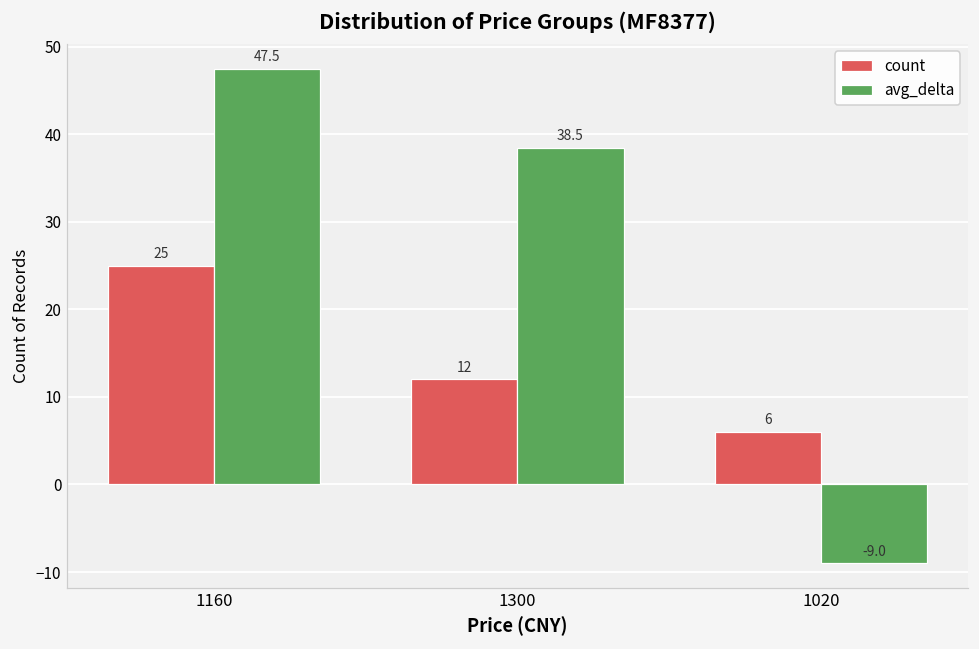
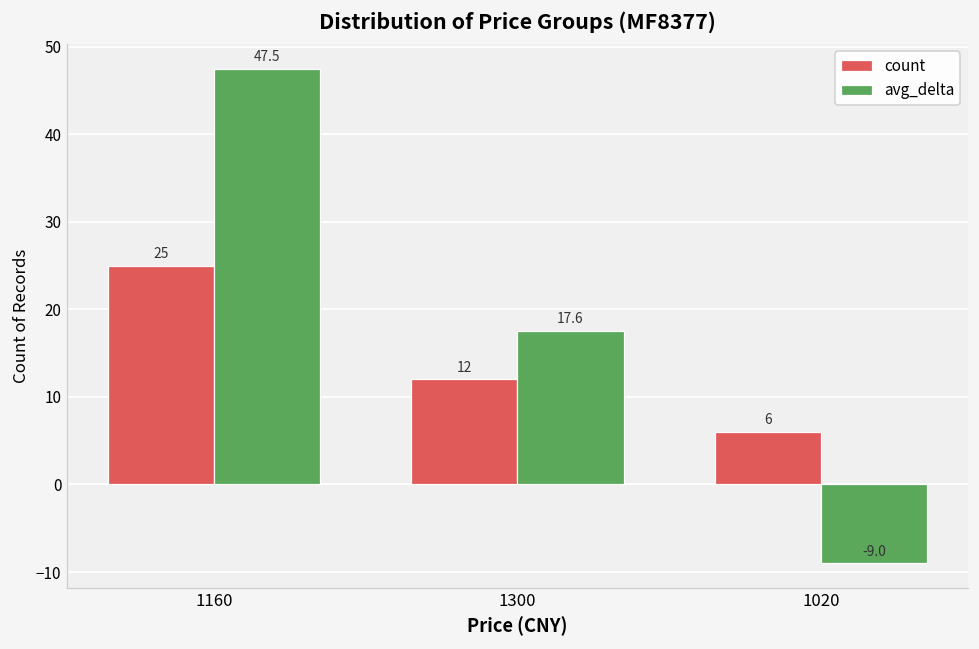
avg_delta, 1300: 38.5 -> 17.6
